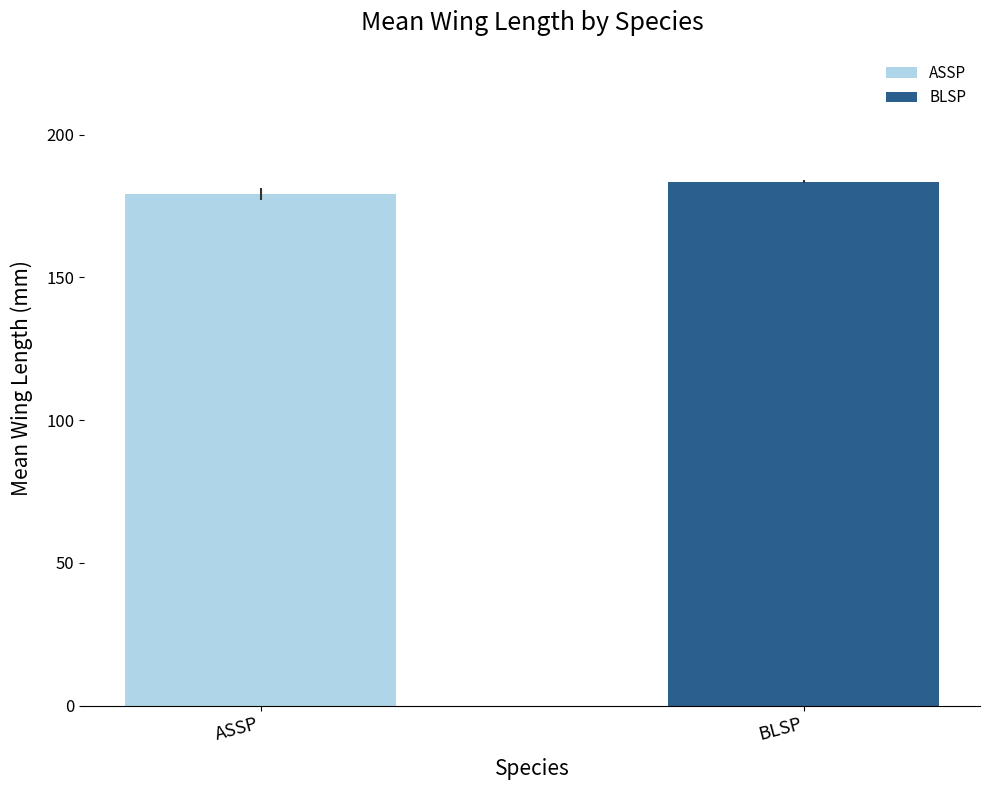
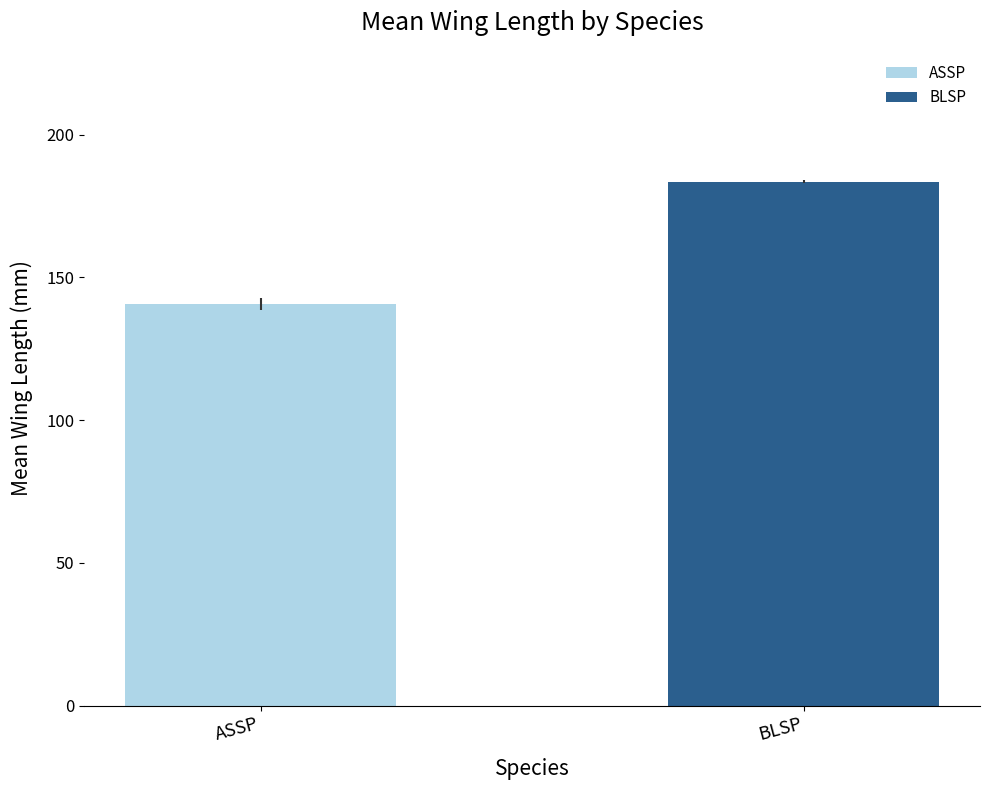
ASSP: 179 -> 141
